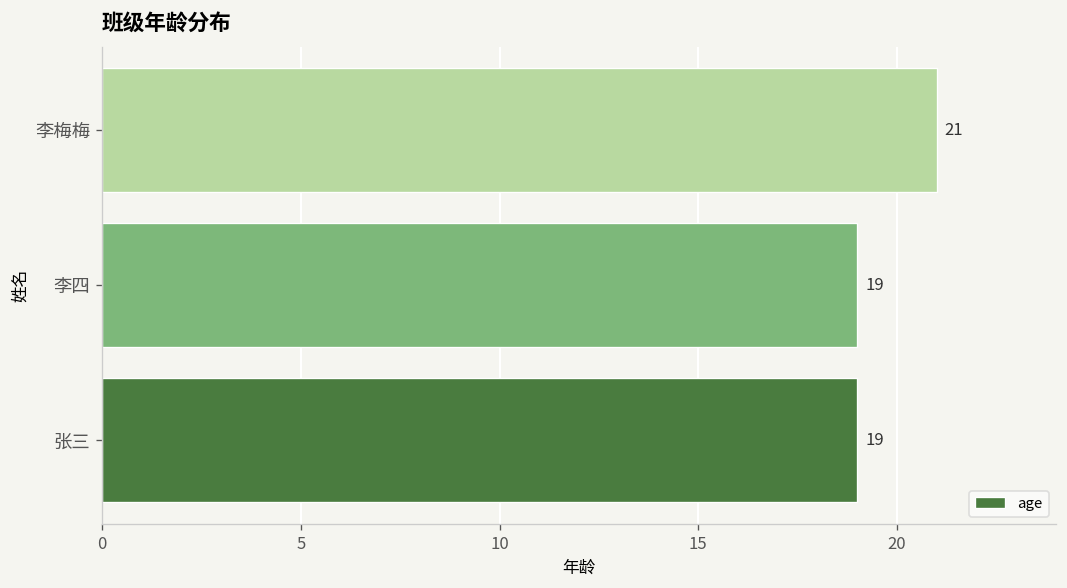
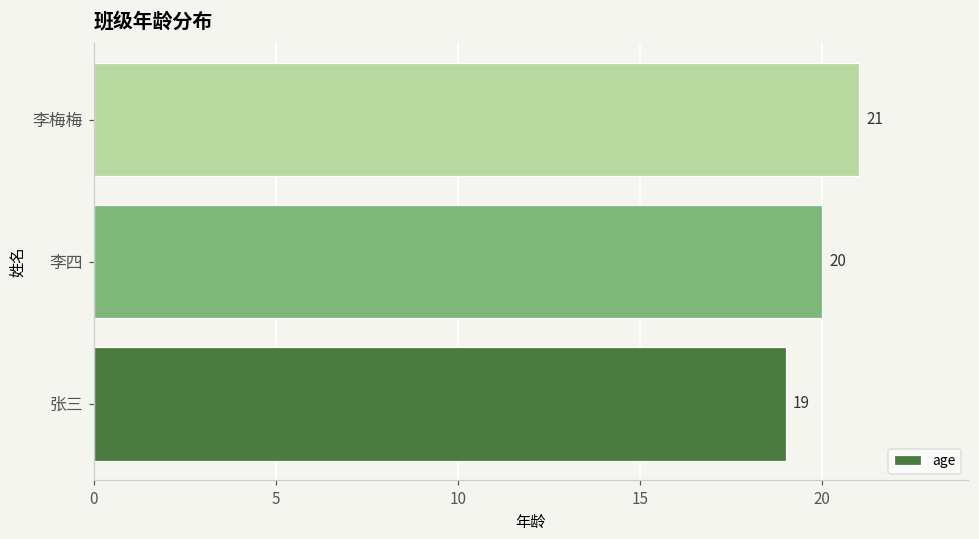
李四: 19 -> 20
